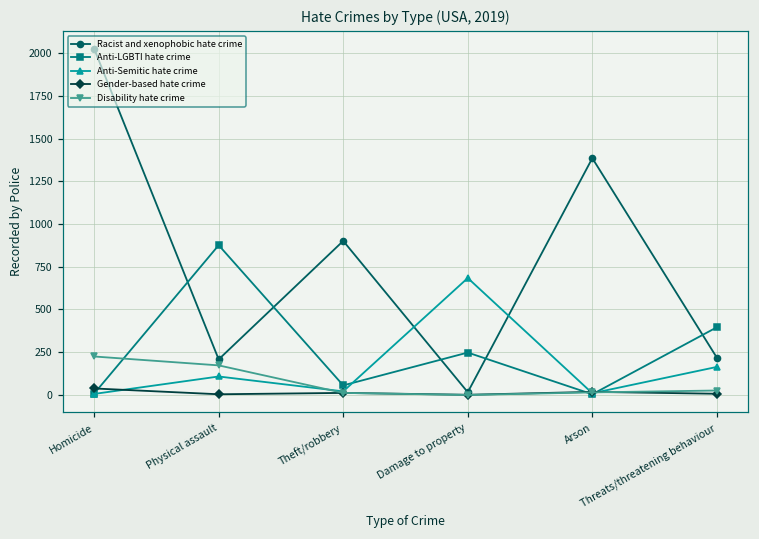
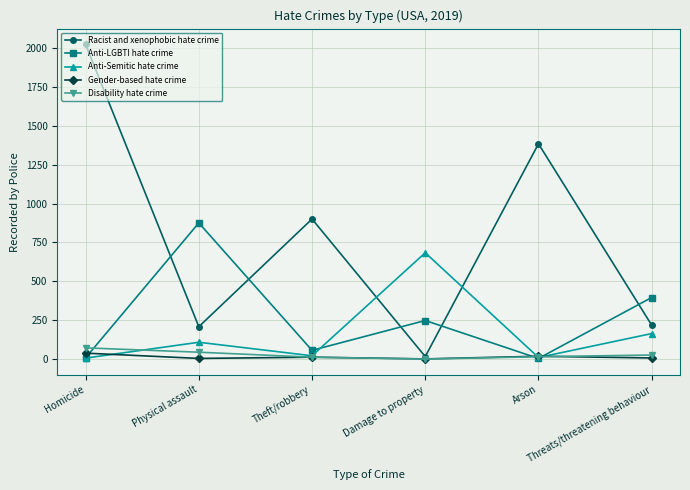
Disability hate crime, Homicide: 230 -> 70
Disability hate crime, Physical assault: 170 -> 40
